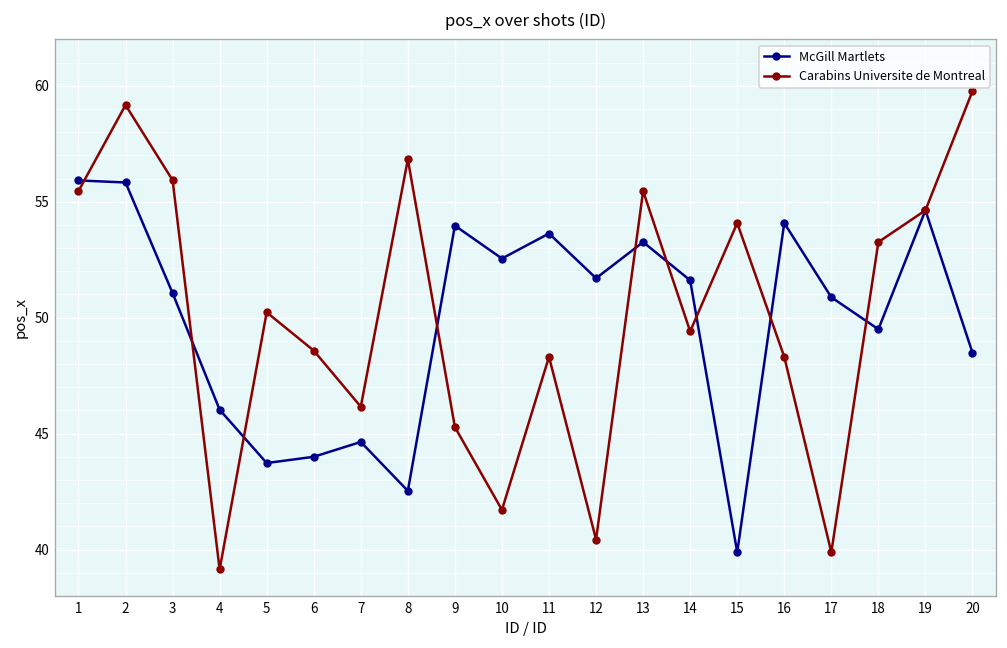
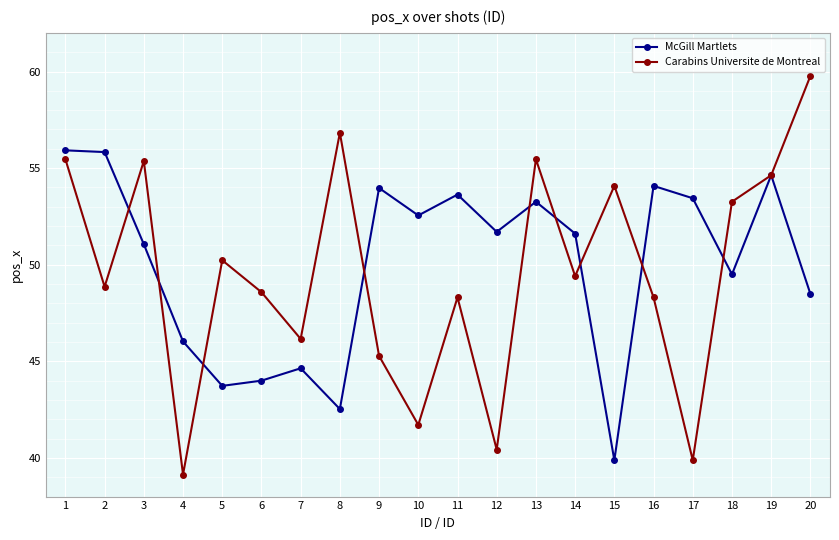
Carabins Universite de Montreal, 2: 59.2 -> 48.9
Carabins Universite de Montreal, 3: 55.9 -> 55.4
McGill Martlets, 17: 50.9 -> 53.4
